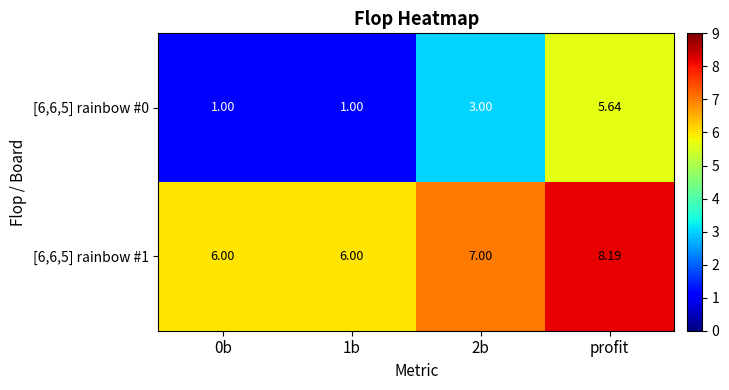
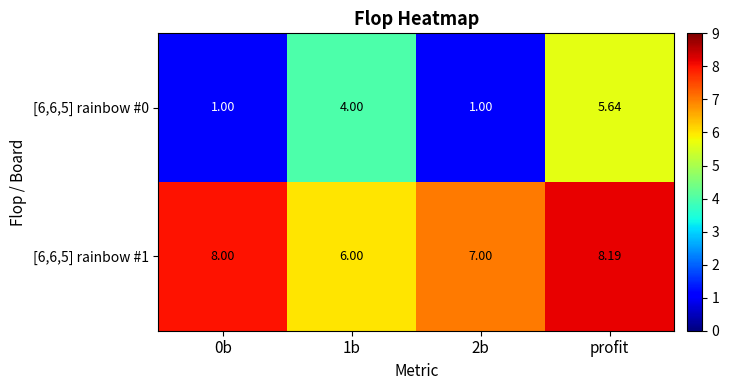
[6,6,5] rainbow #0, 1b: 1.00 -> 4.00
[6,6,5] rainbow #0, 2b: 3.00 -> 1.00
[6,6,5] rainbow #1, 0b: 6.00 -> 8.00
